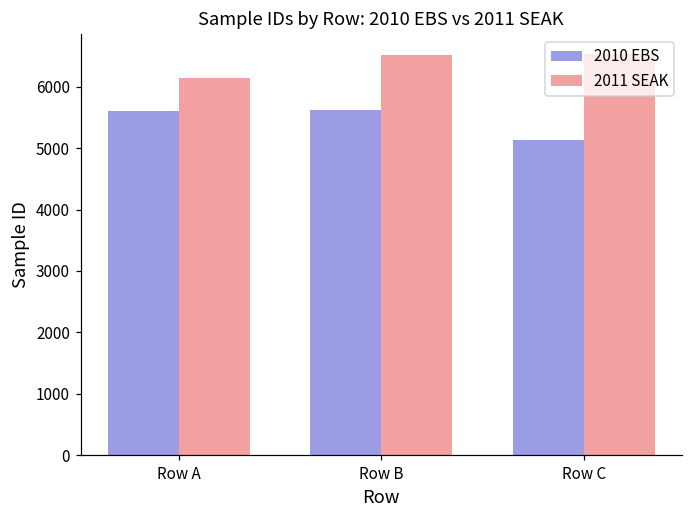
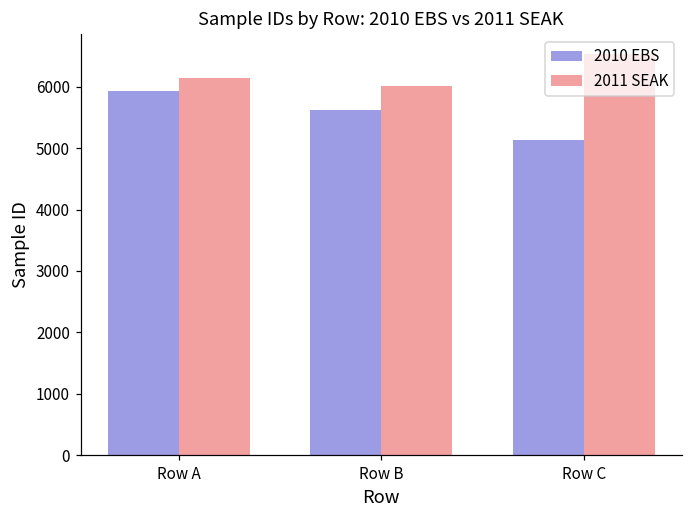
2010 EBS, Row A: 5600 -> 5900
2011 SEAK, Row B: 6500 -> 6000
